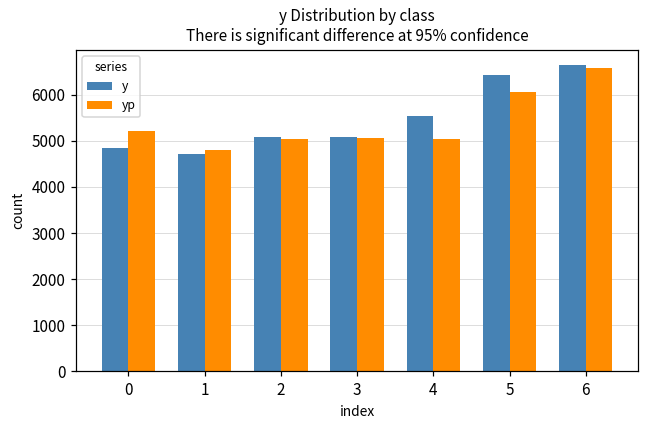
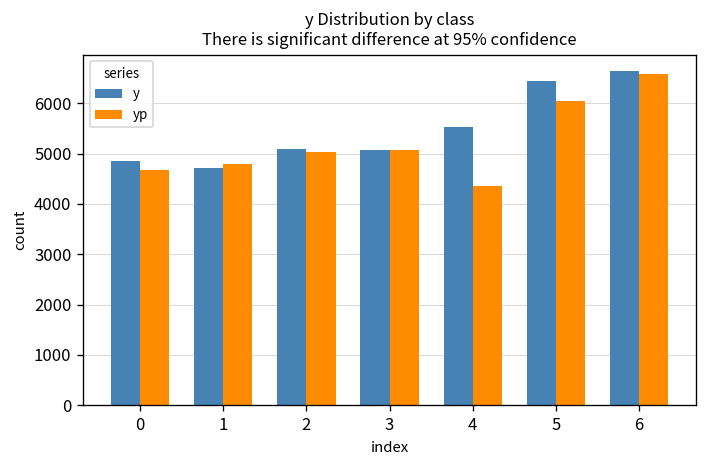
yp, 0: 5200 -> 4700
yp, 4: 5000 -> 4400
